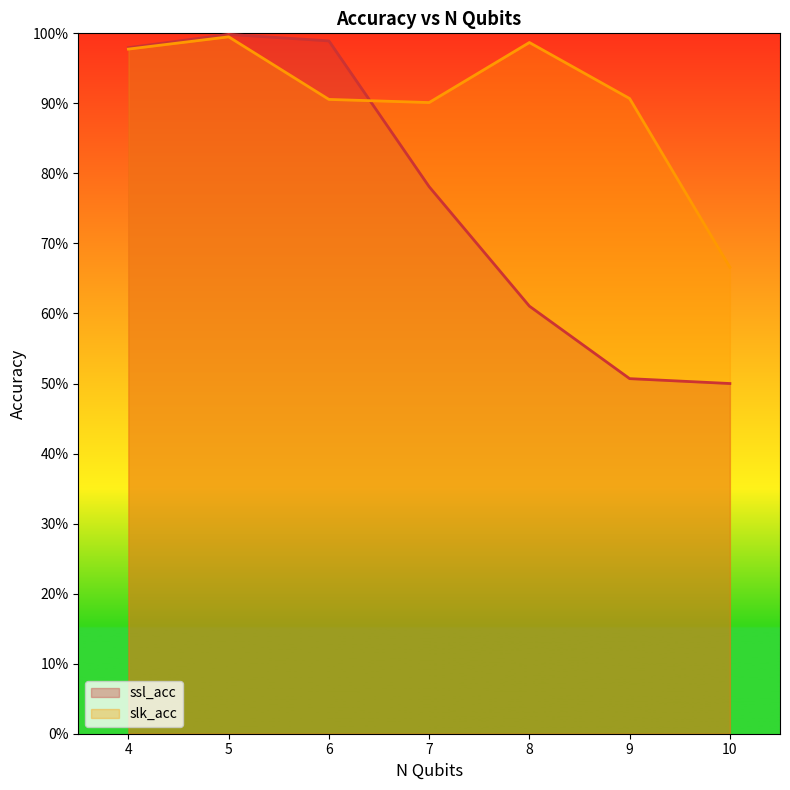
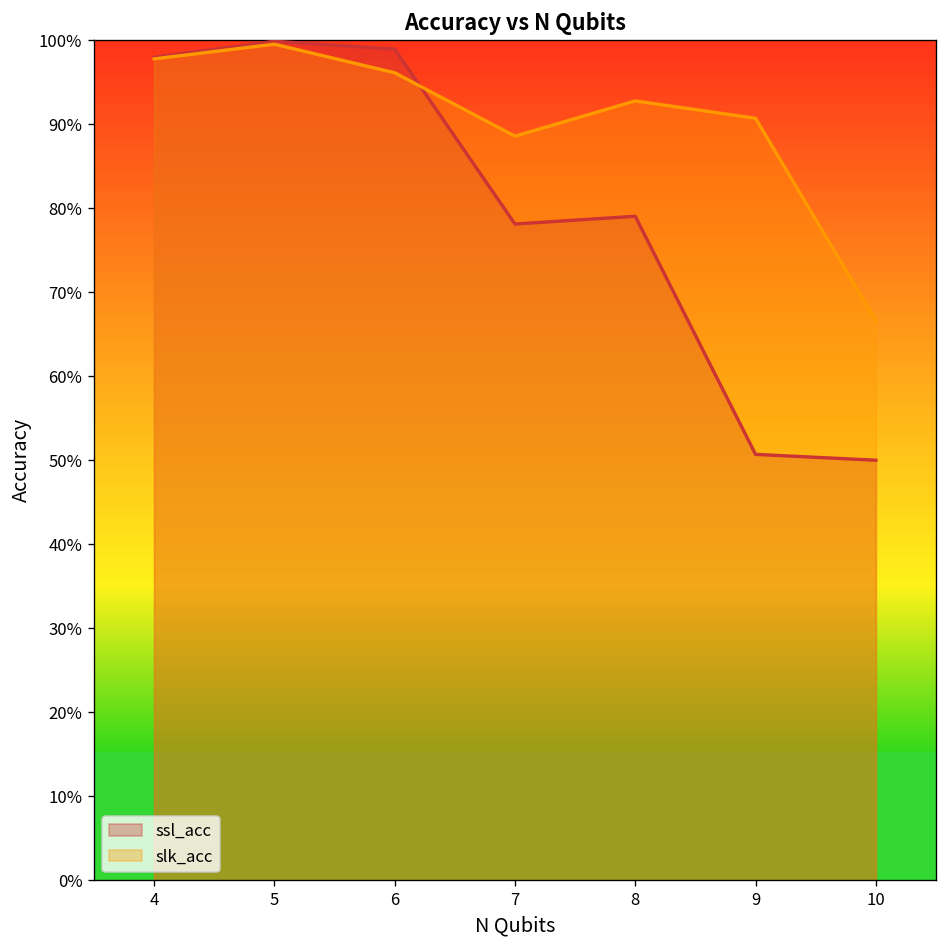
slk_acc, 6: 91% -> 96%
slk_acc, 7: 90% -> 89%
ssl_acc, 8: 61% -> 79%
slk_acc, 8: 99% -> 93%
